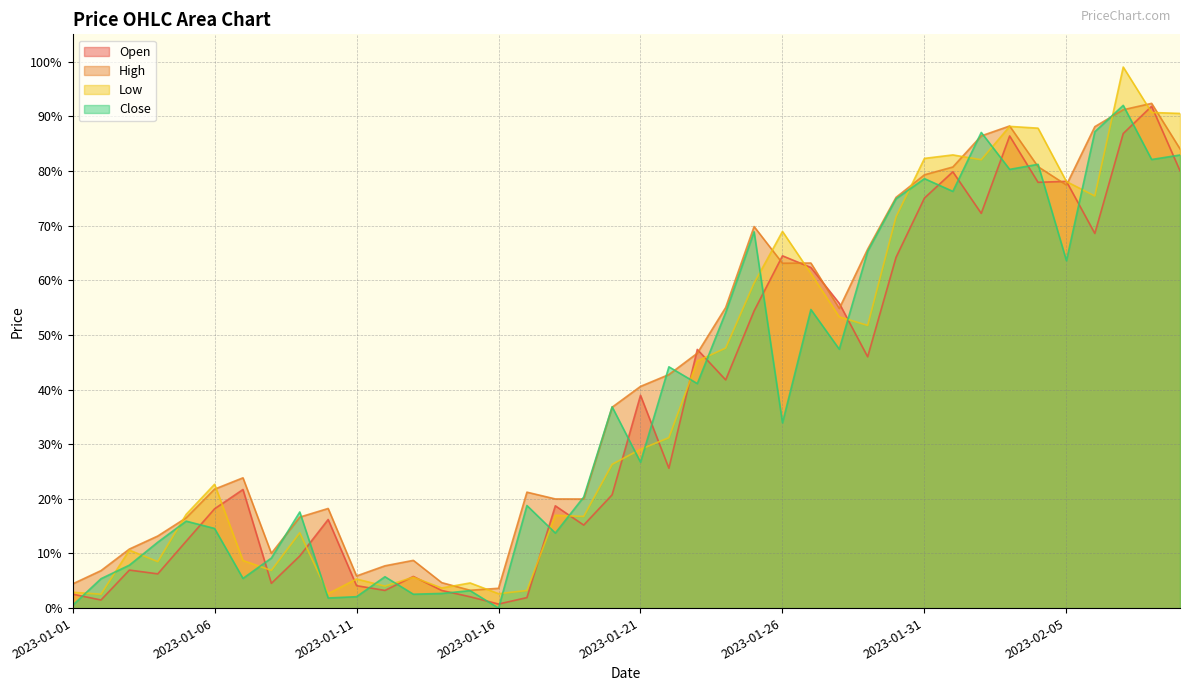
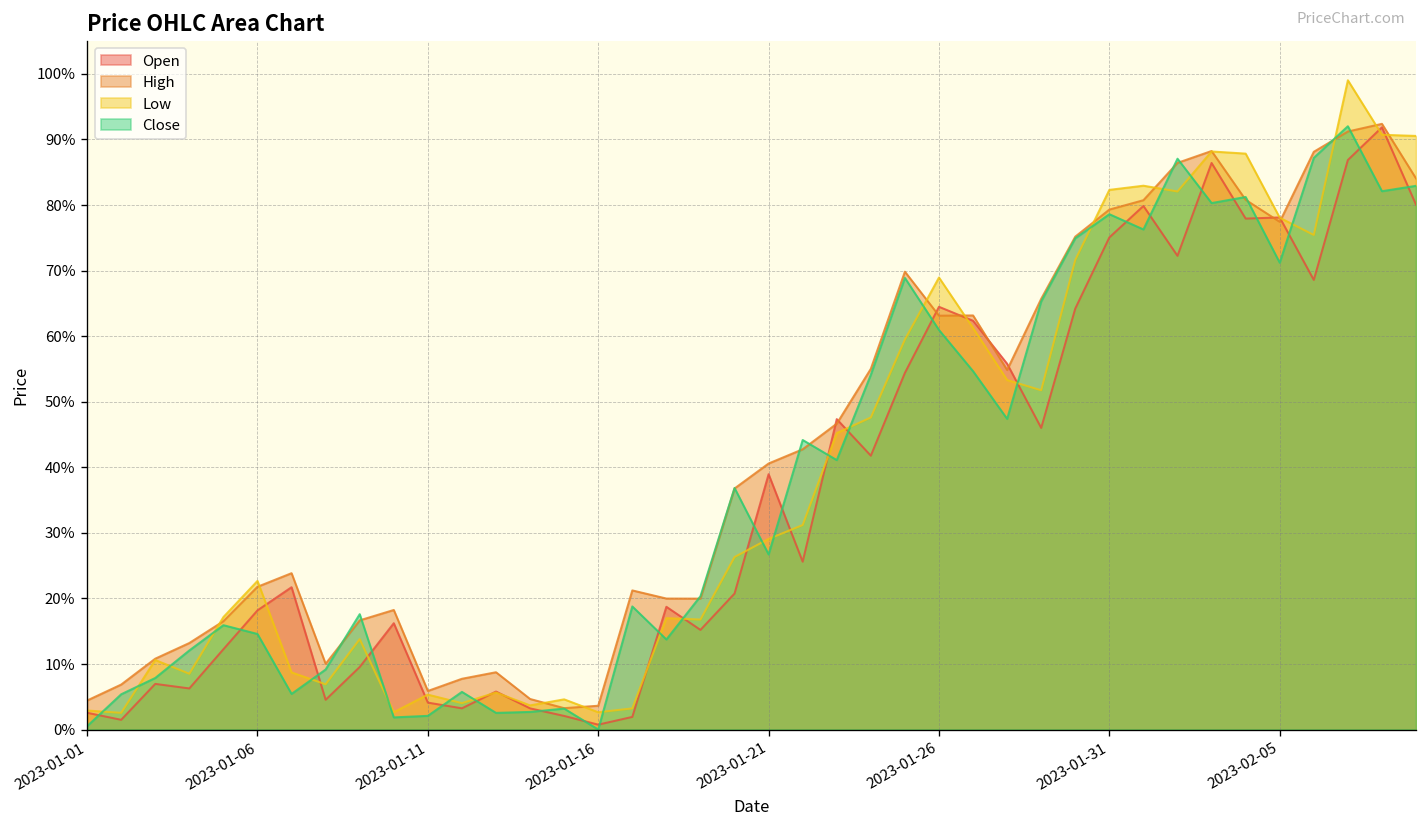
Close, 2023-01-26: 34% -> 61%
Close, 2023-02-05: 64% -> 71%
